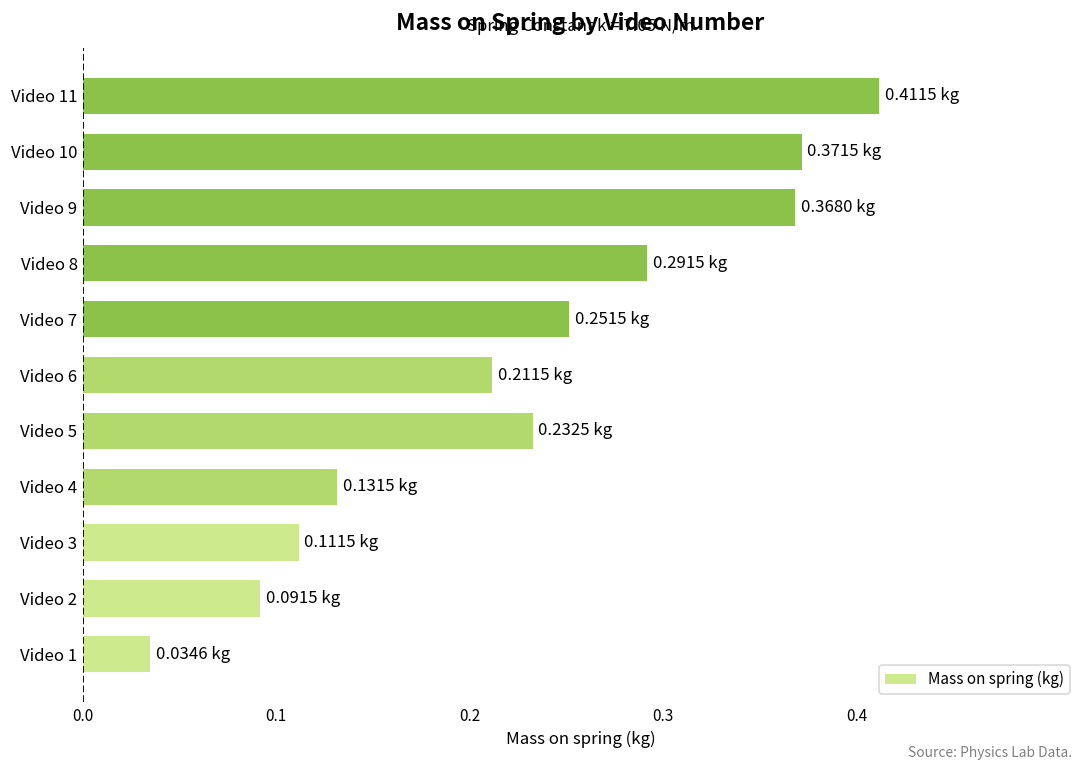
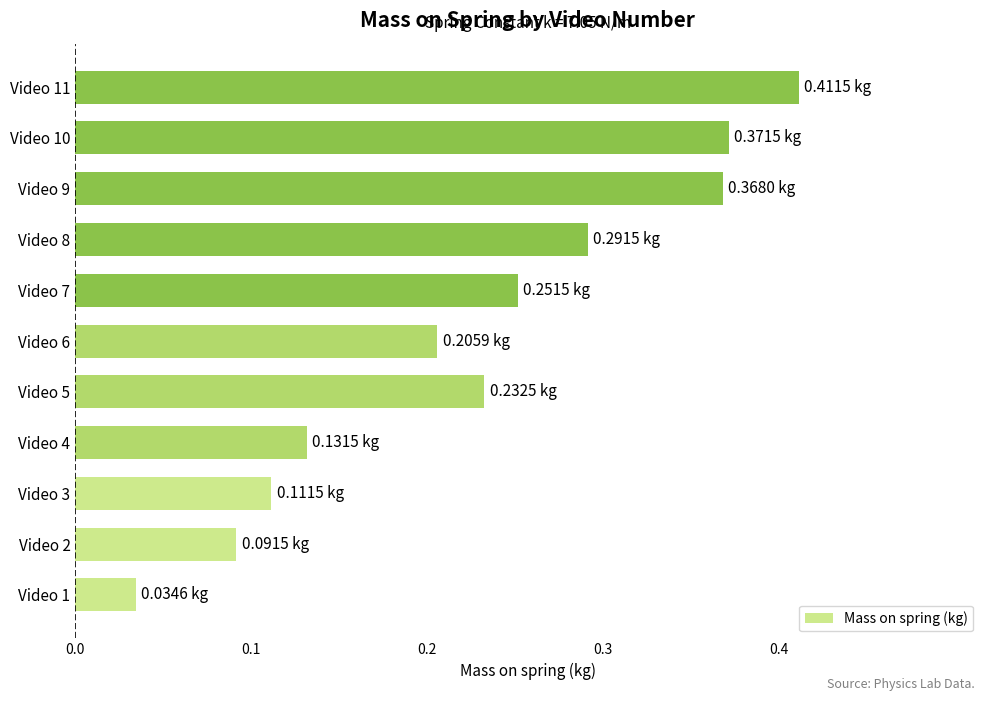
Video 6: 0.2115 -> 0.2059
